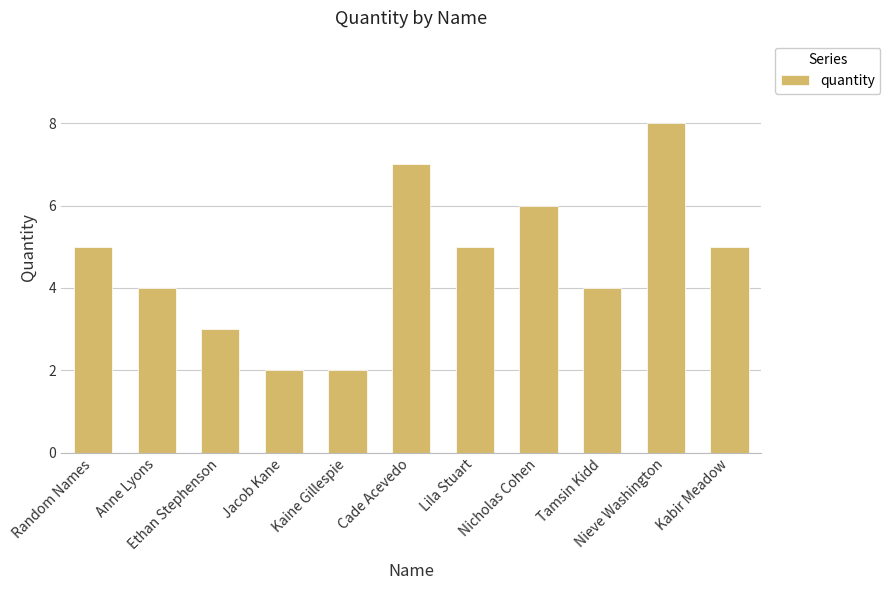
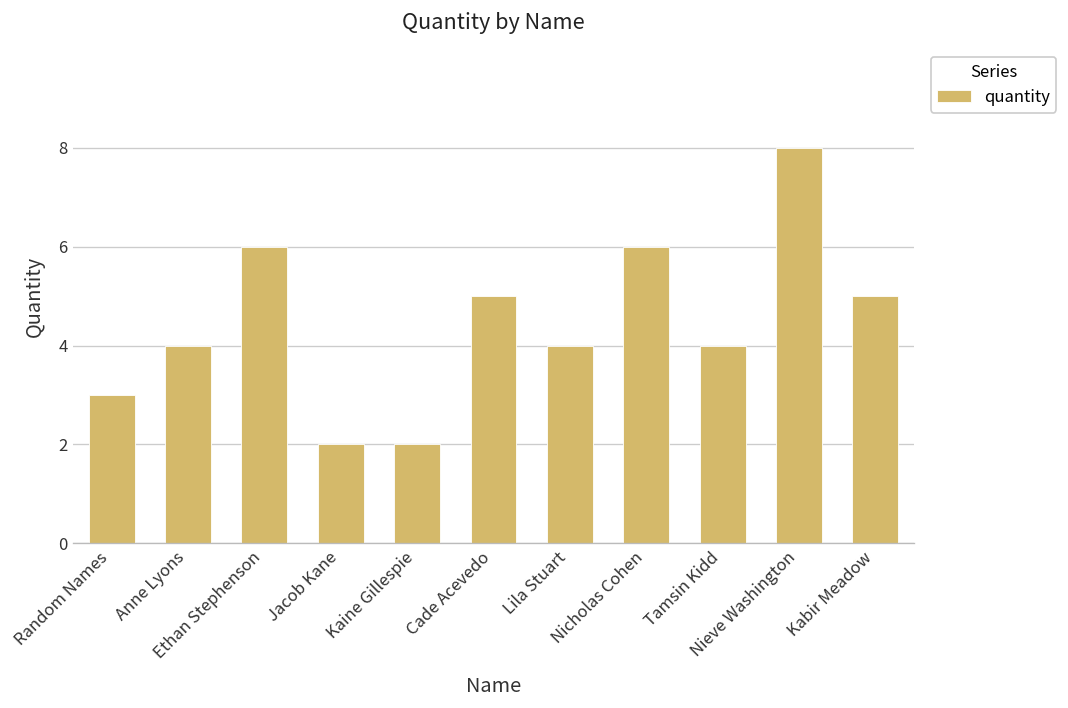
Random Names: 5 -> 3
Ethan Stephenson: 3 -> 6
Cade Acevedo: 7 -> 5
Lila Stuart: 5 -> 4
